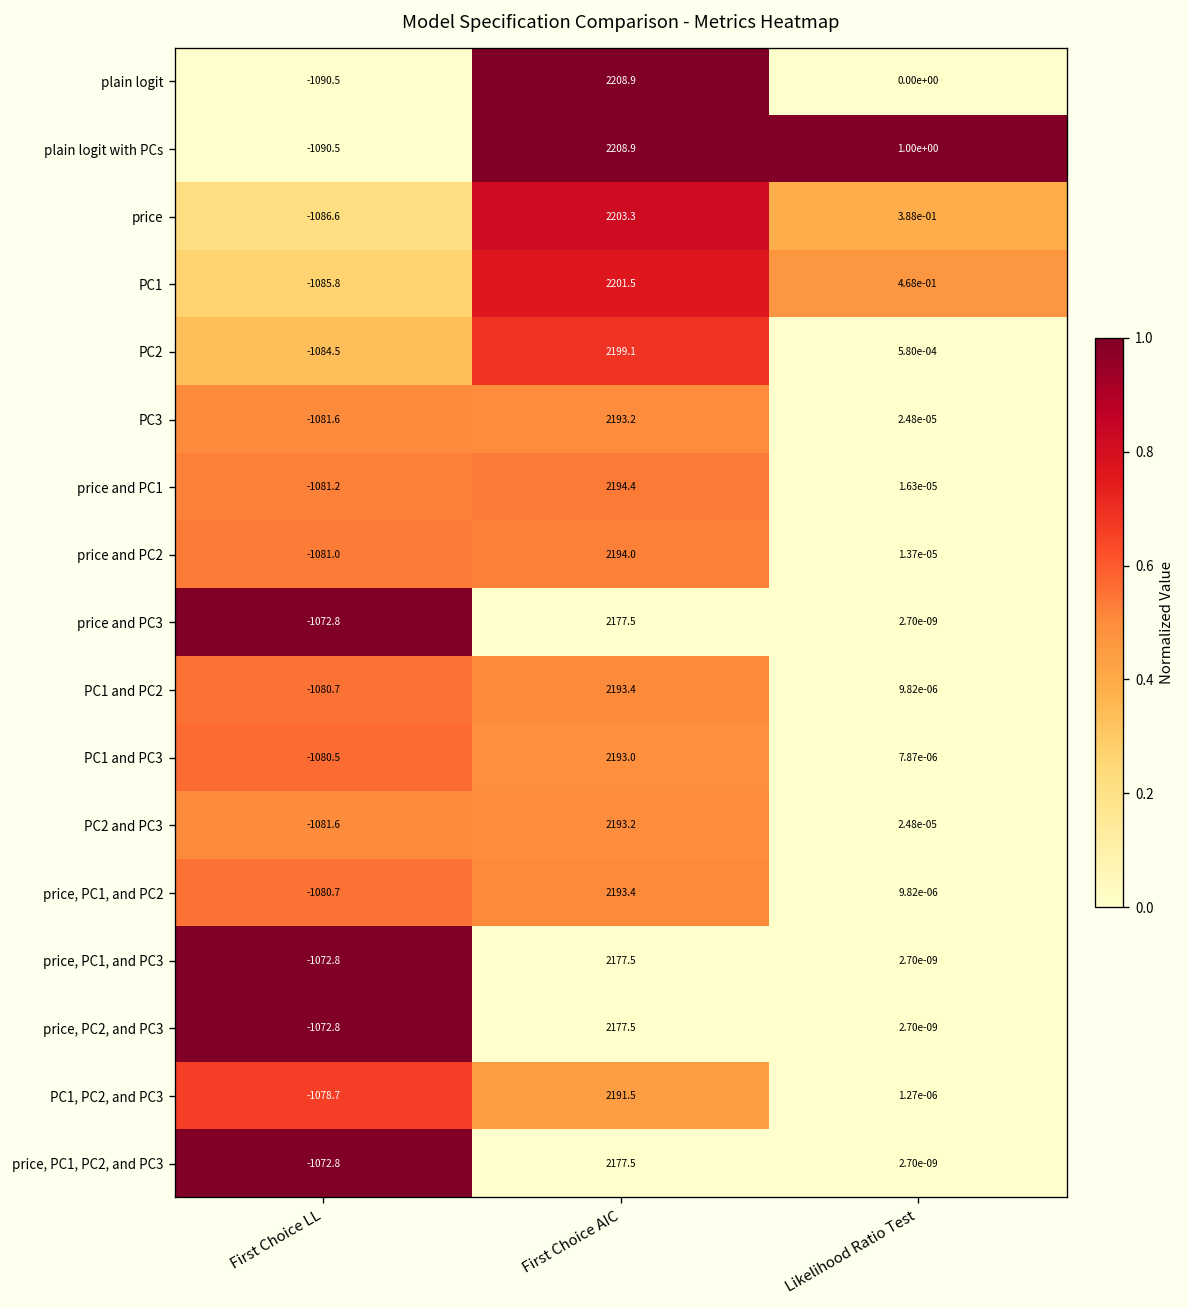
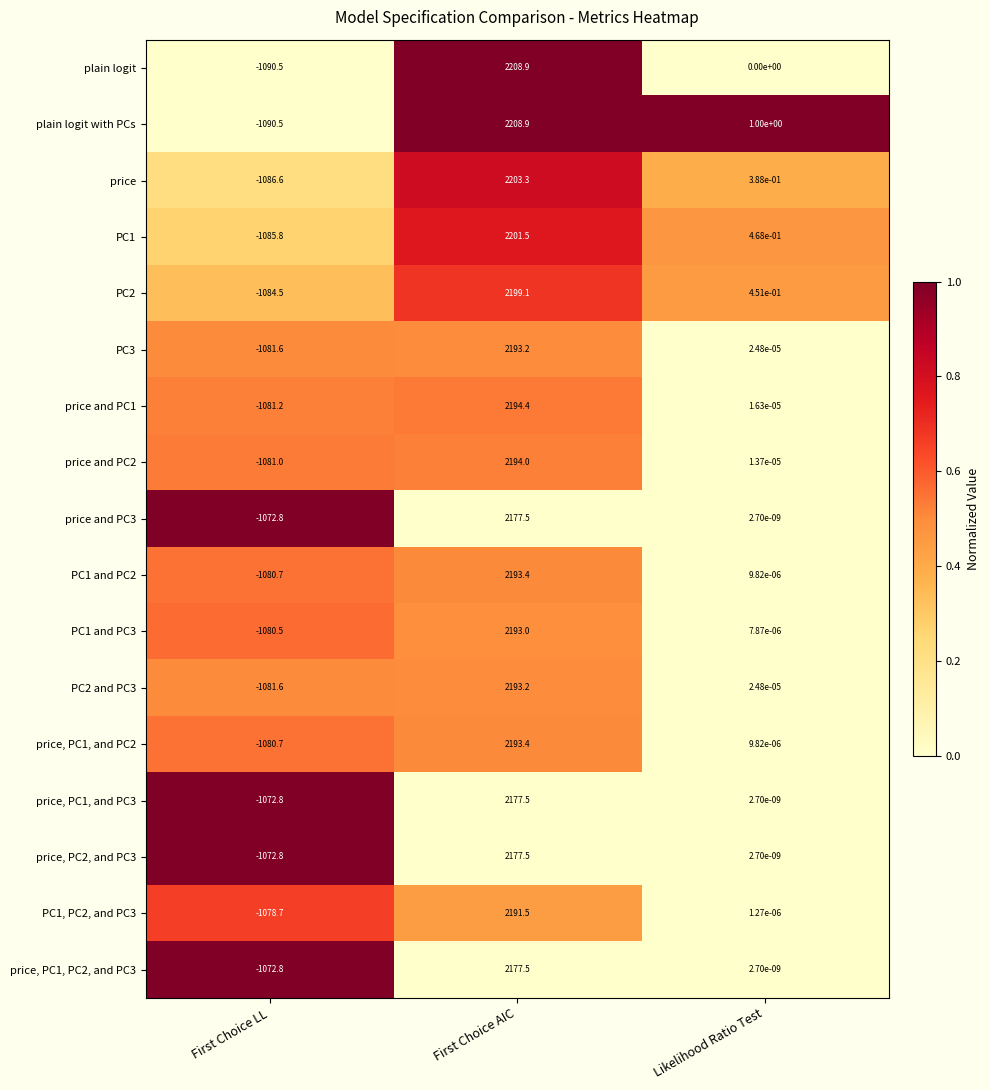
PC2, Likelihood Ratio Test: 5.80e-04 -> 4.51e-01
